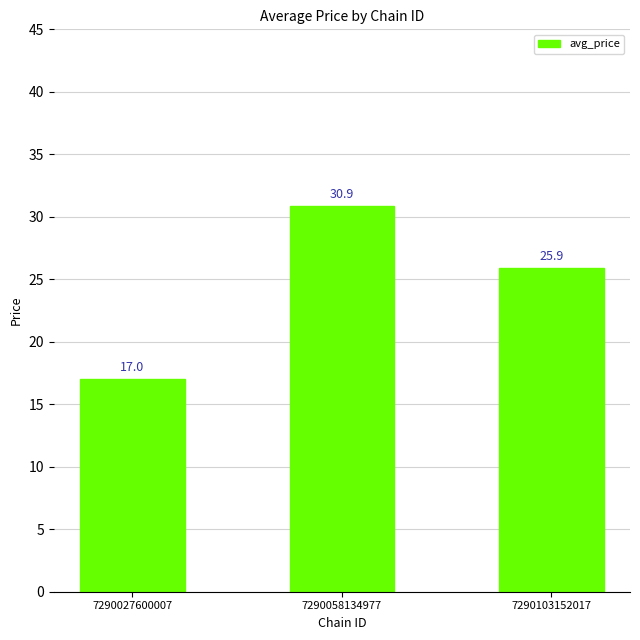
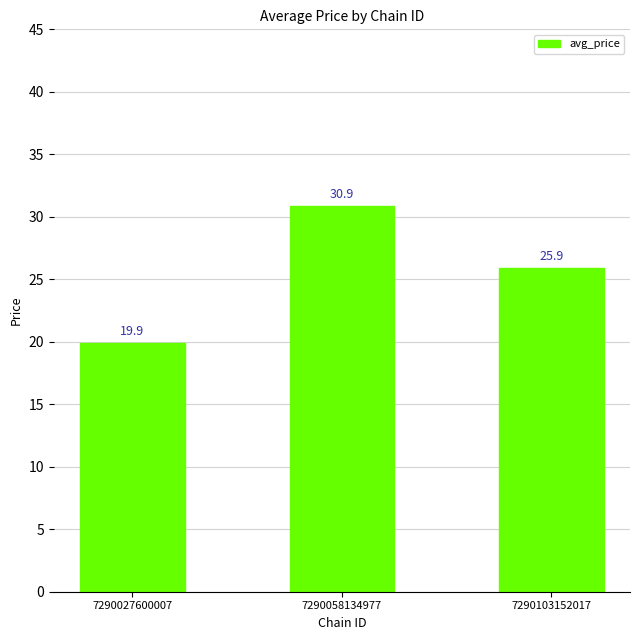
7290027600007: 17.0 -> 19.9
